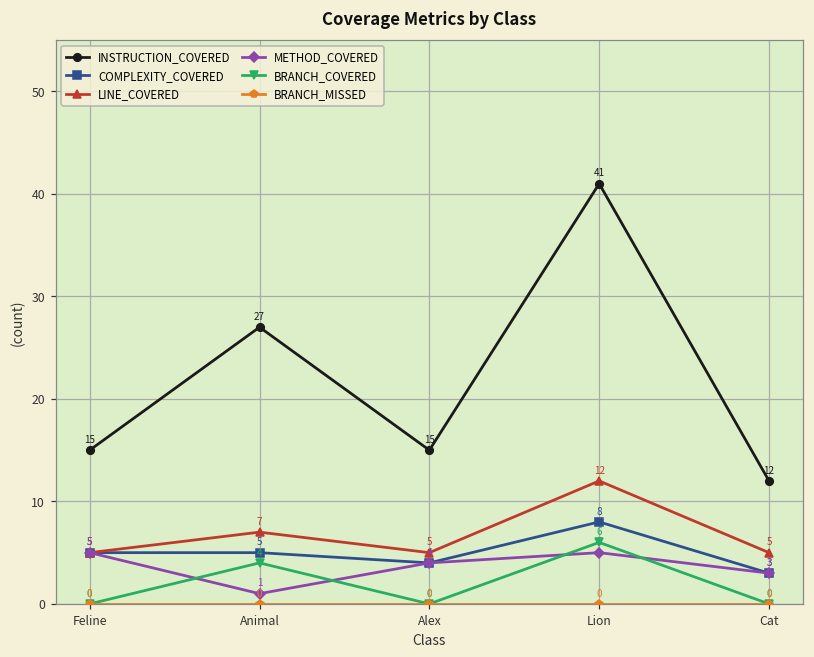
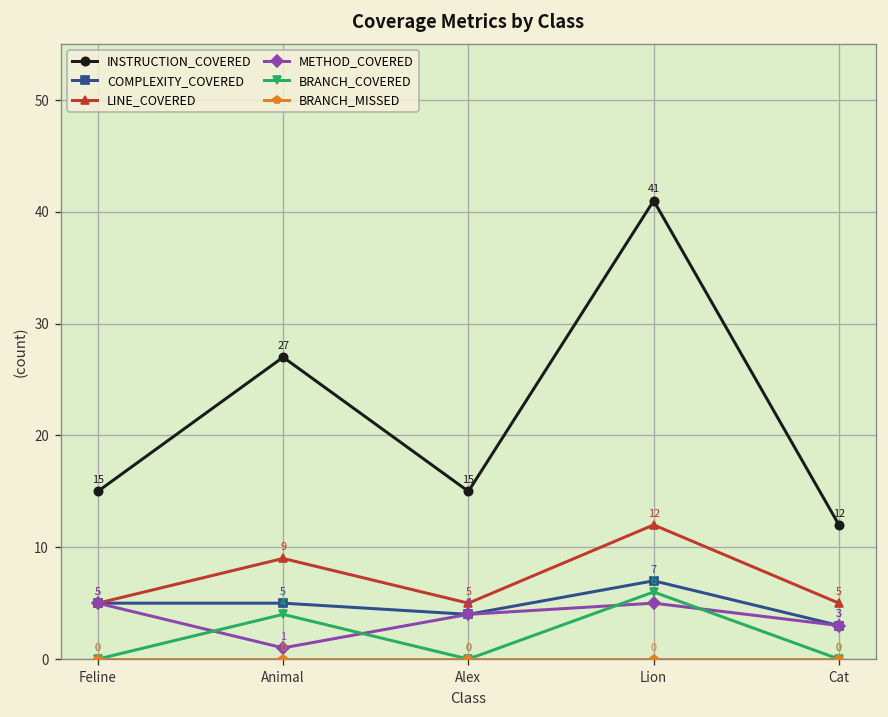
LINE_COVERED, Animal: 7 -> 9
COMPLEXITY_COVERED, Lion: 8 -> 7
